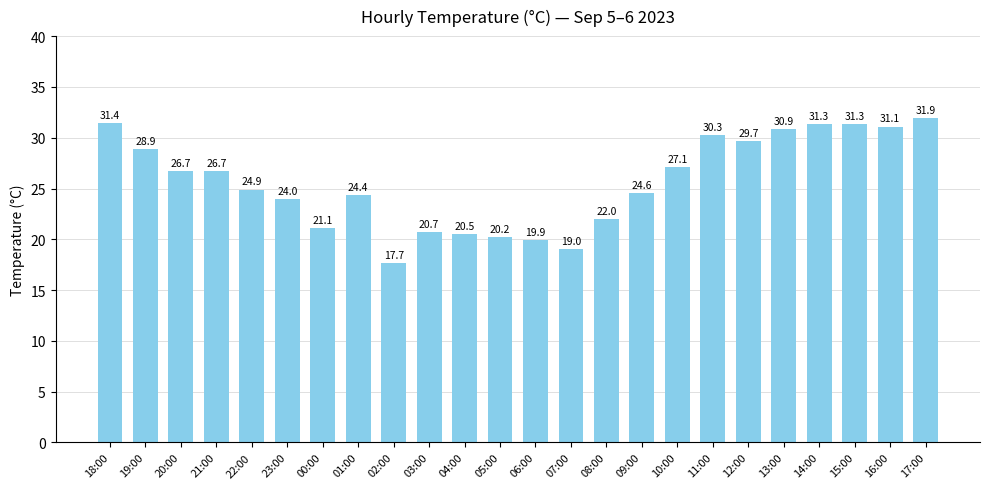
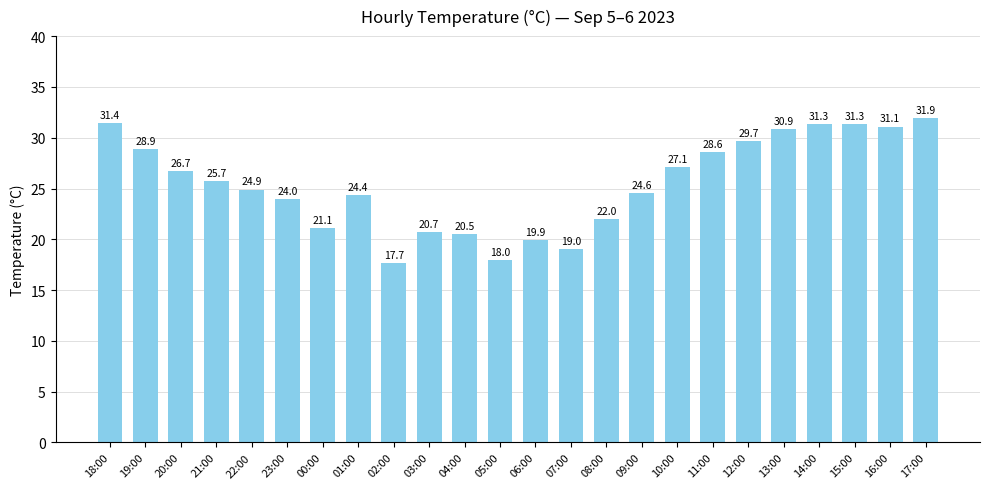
21:00: 26.7 -> 25.7
05:00: 20.2 -> 18.0
11:00: 30.3 -> 28.6
